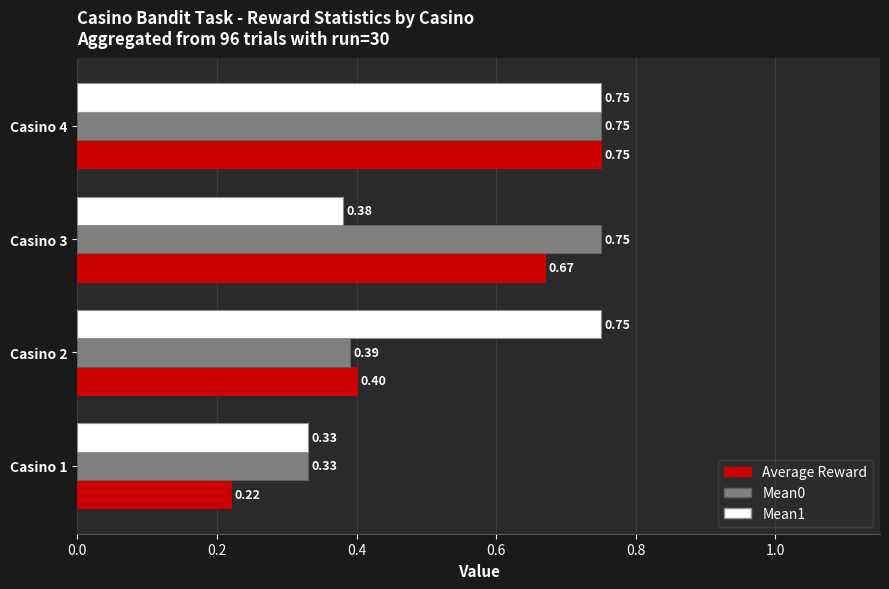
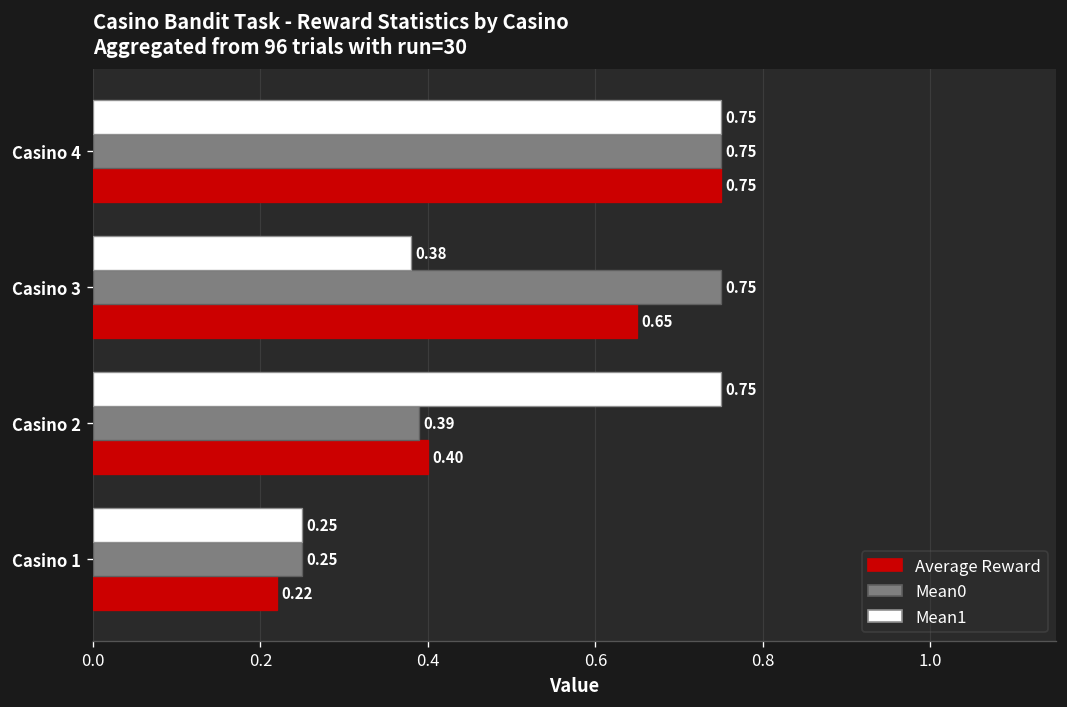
Average Reward, Casino 3: 0.67 -> 0.65
Mean1, Casino 1: 0.33 -> 0.25
Mean0, Casino 1: 0.33 -> 0.25
